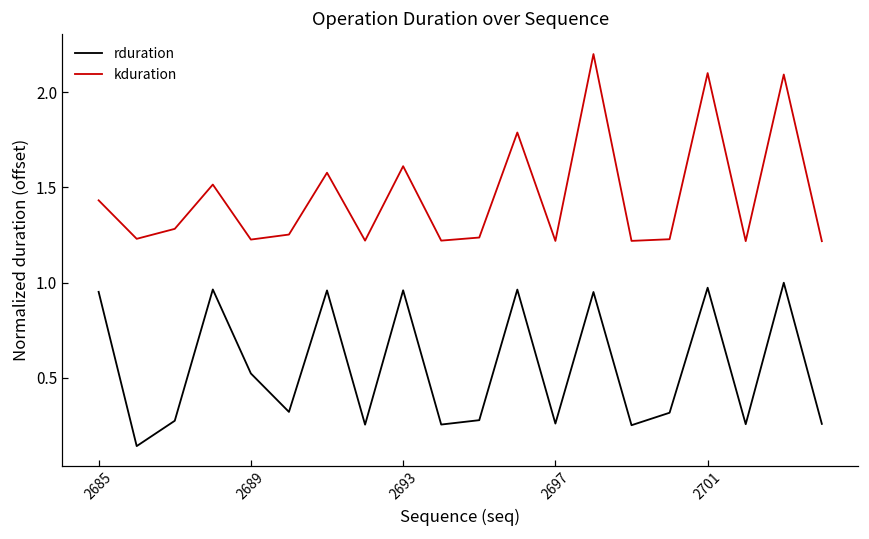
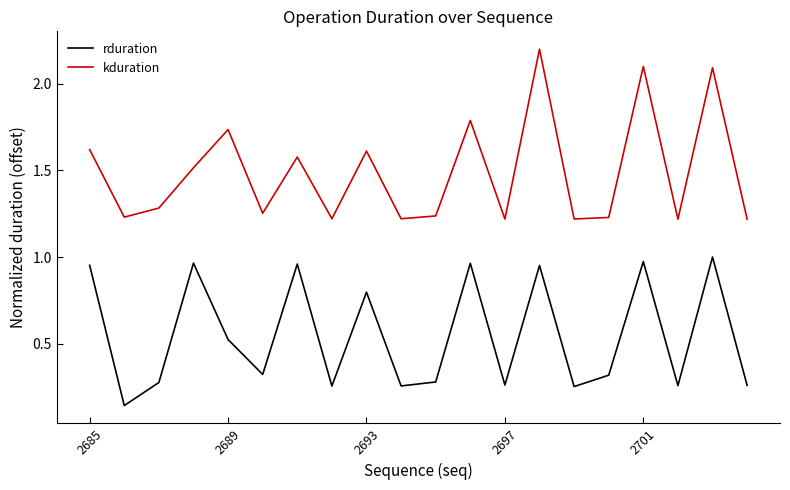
kduration, 2685: 1.43 -> 1.62
kduration, 2689: 1.23 -> 1.74
rduration, 2693: 0.96 -> 0.80
